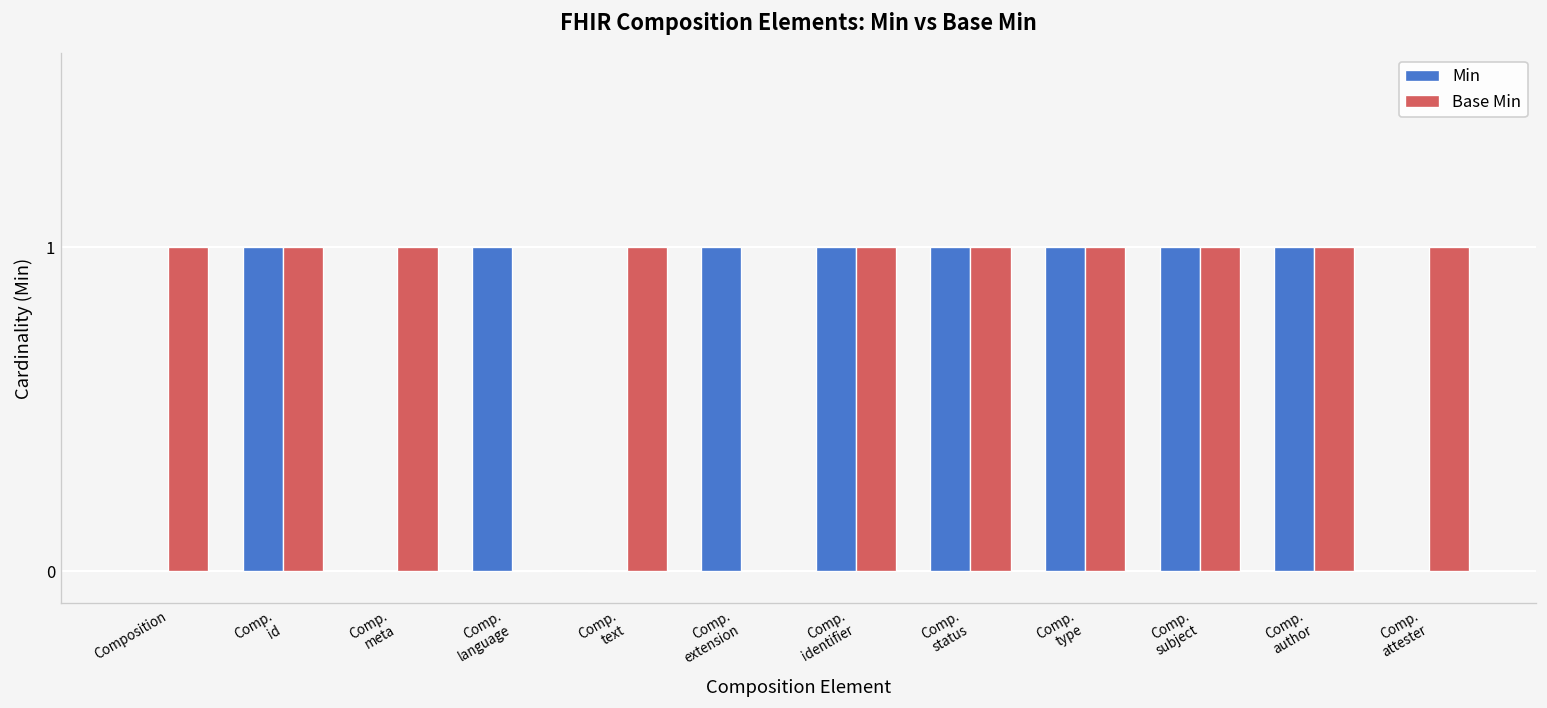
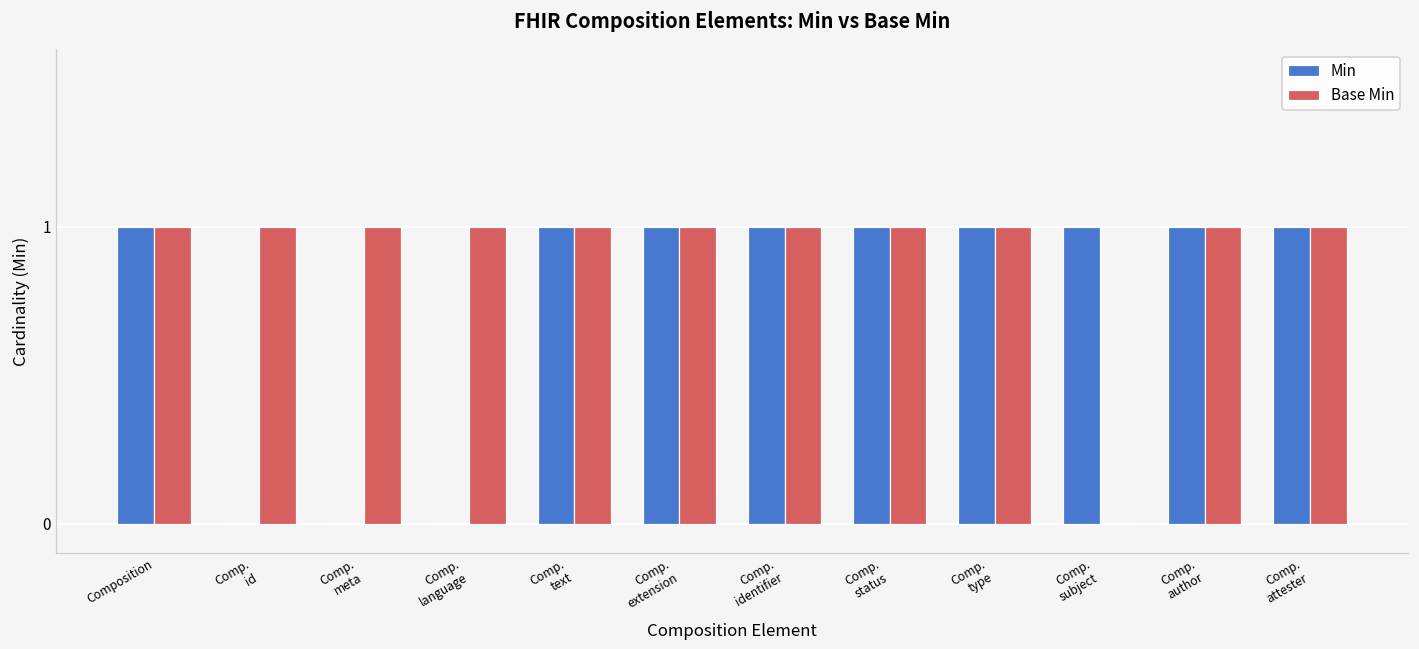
Min, Composition: 0 -> 1
Min, Comp. id: 1 -> 0
Min, Comp. language: 1 -> 0
Base Min, Comp. language: 0 -> 1
Min, Comp. text: 0 -> 1
Base Min, Comp. extension: 0 -> 1
Base Min, Comp. subject: 1 -> 0
Min, Comp. attester: 0 -> 1
